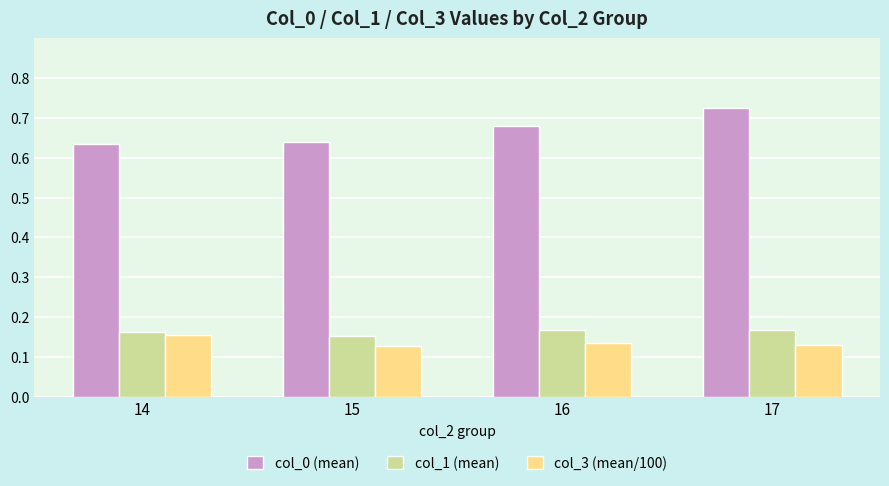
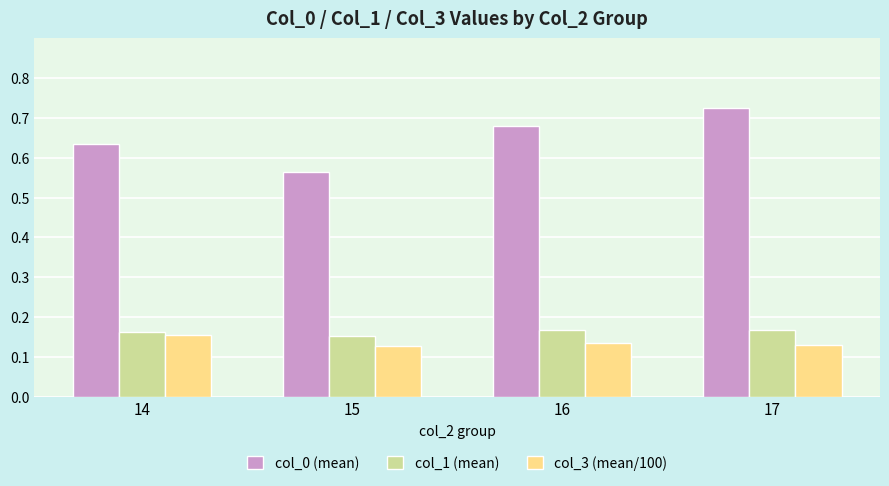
col_0 (mean), 15: 0.64 -> 0.56
